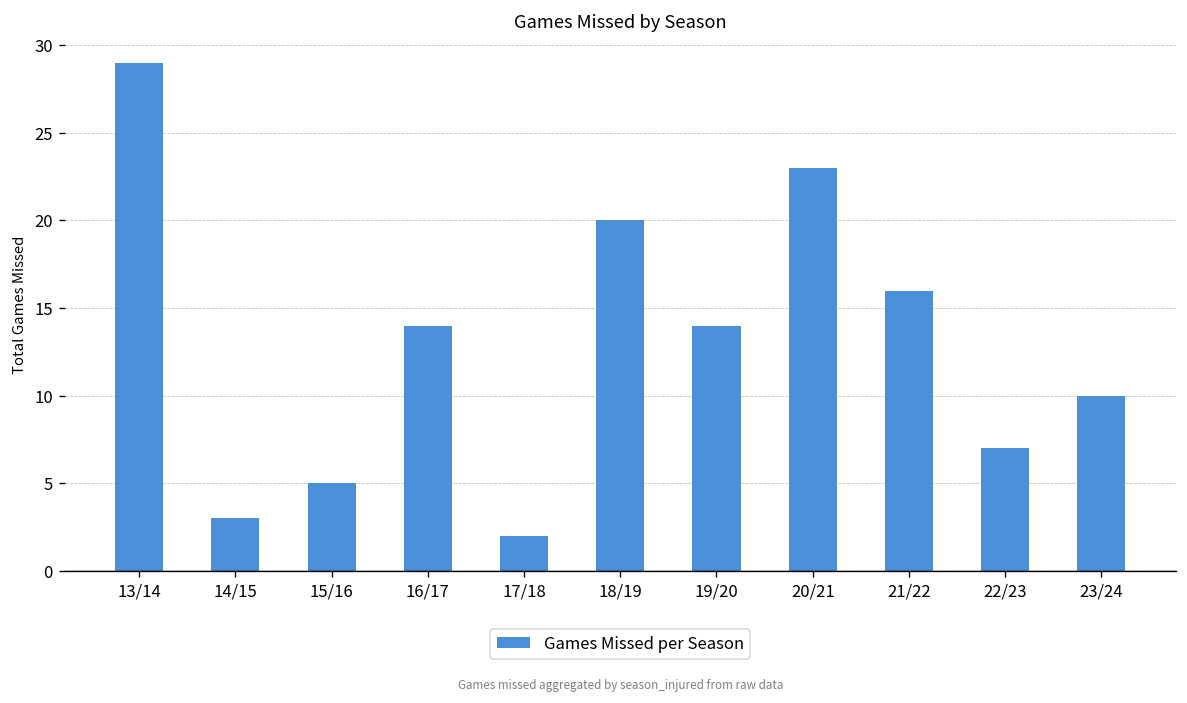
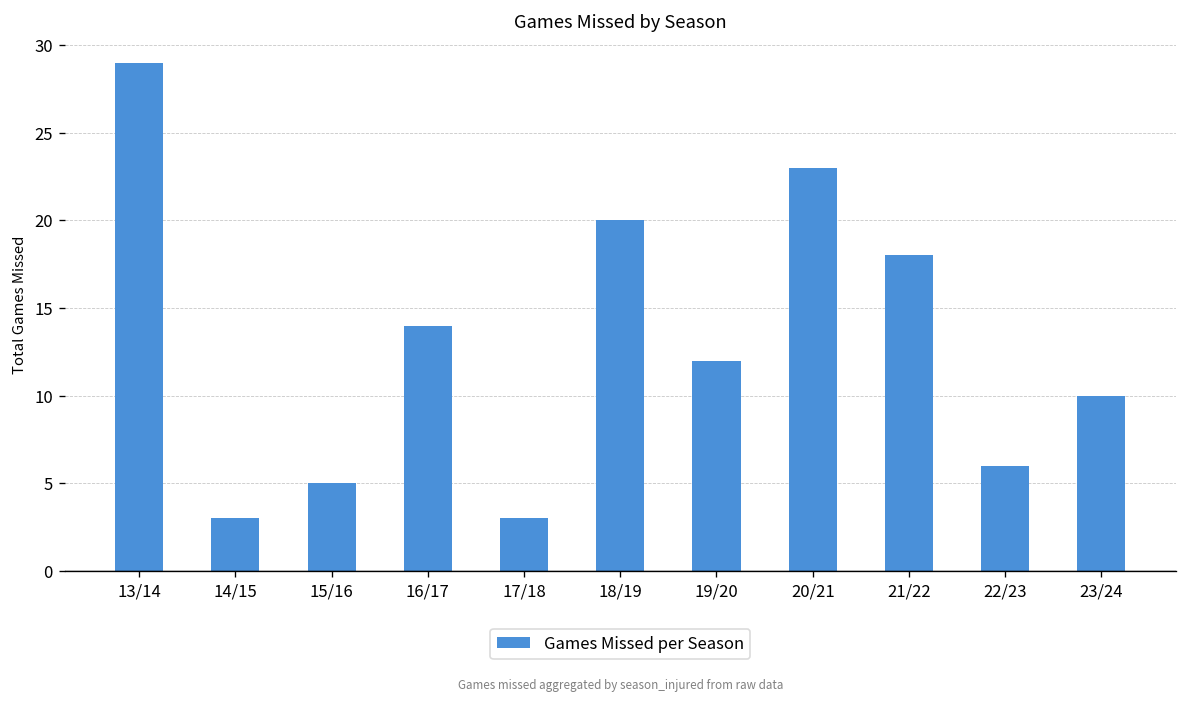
17/18: 2 -> 3
19/20: 14 -> 12
21/22: 16 -> 18
22/23: 7 -> 6
